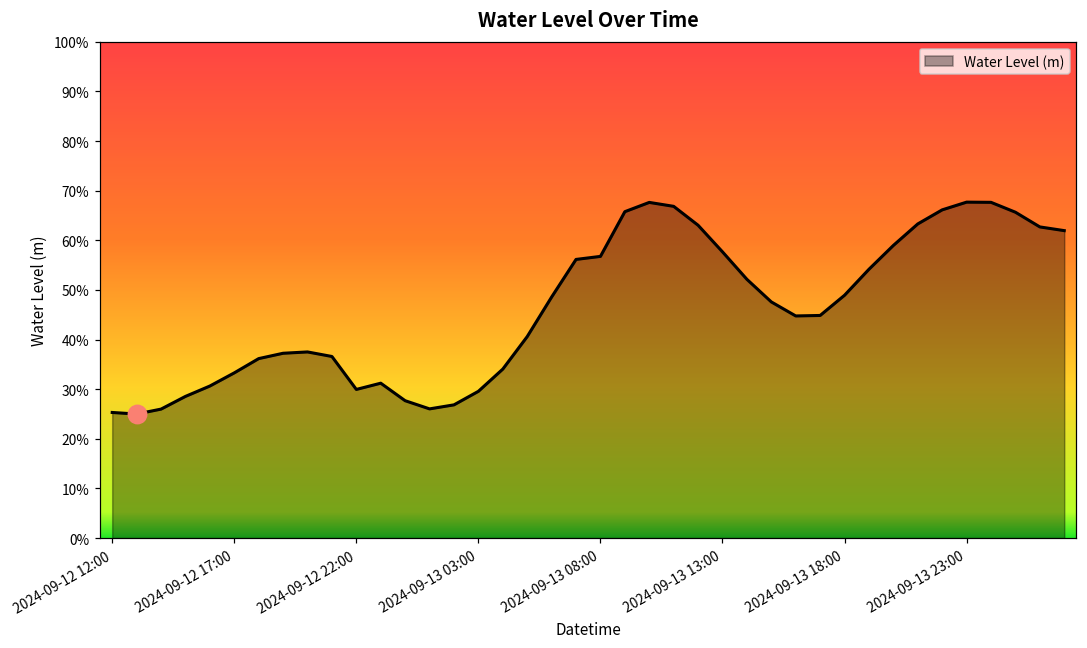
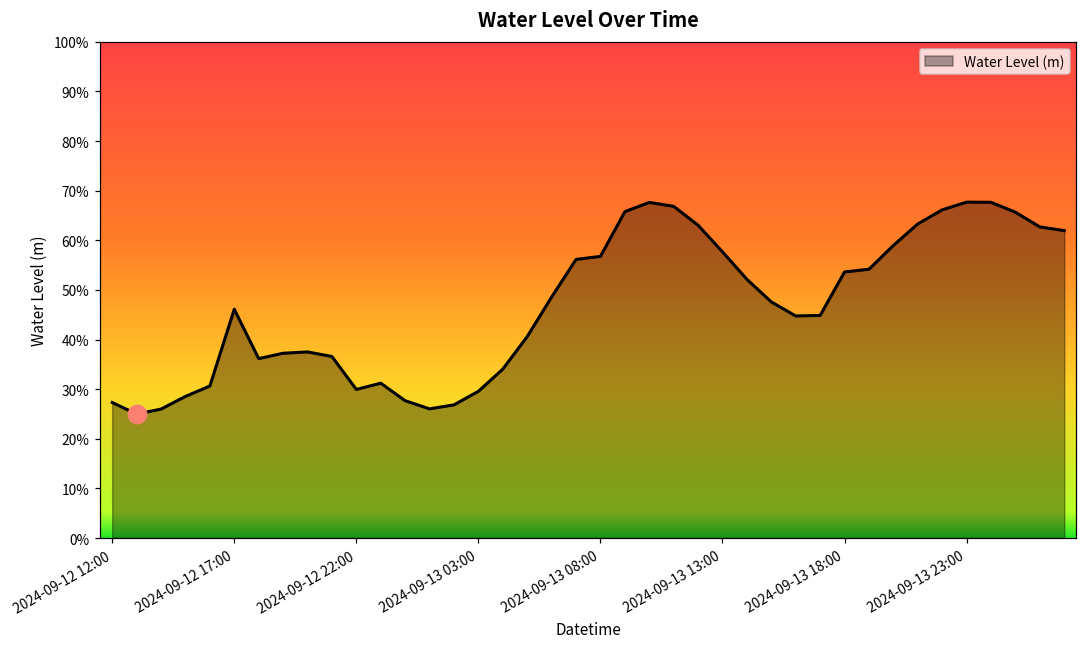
Water Level (m), 2024-09-12 12:00: 25% -> 27%
Water Level (m), 2024-09-12 17:00: 33% -> 46%
Water Level (m), 2024-09-13 18:00: 49% -> 54%
